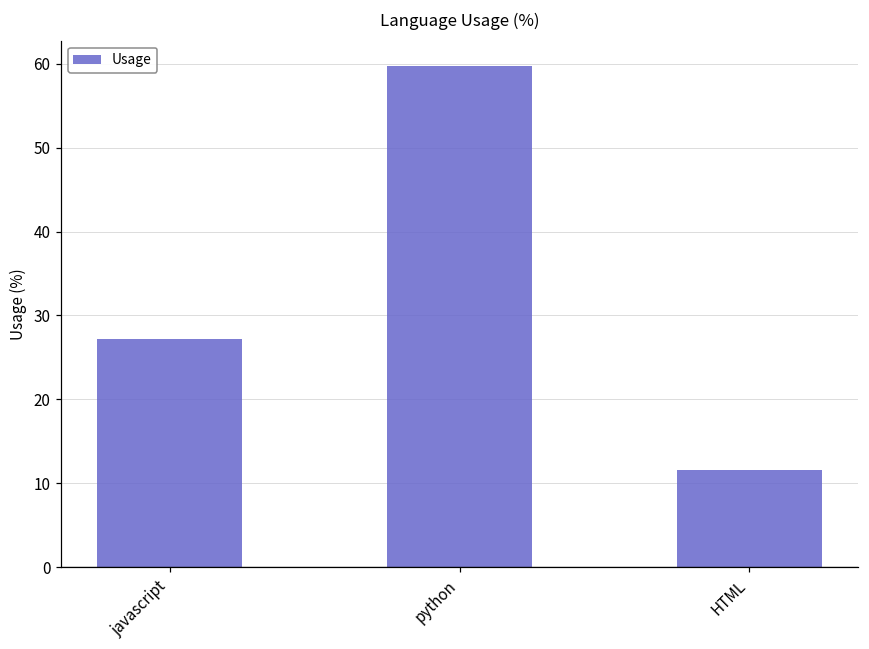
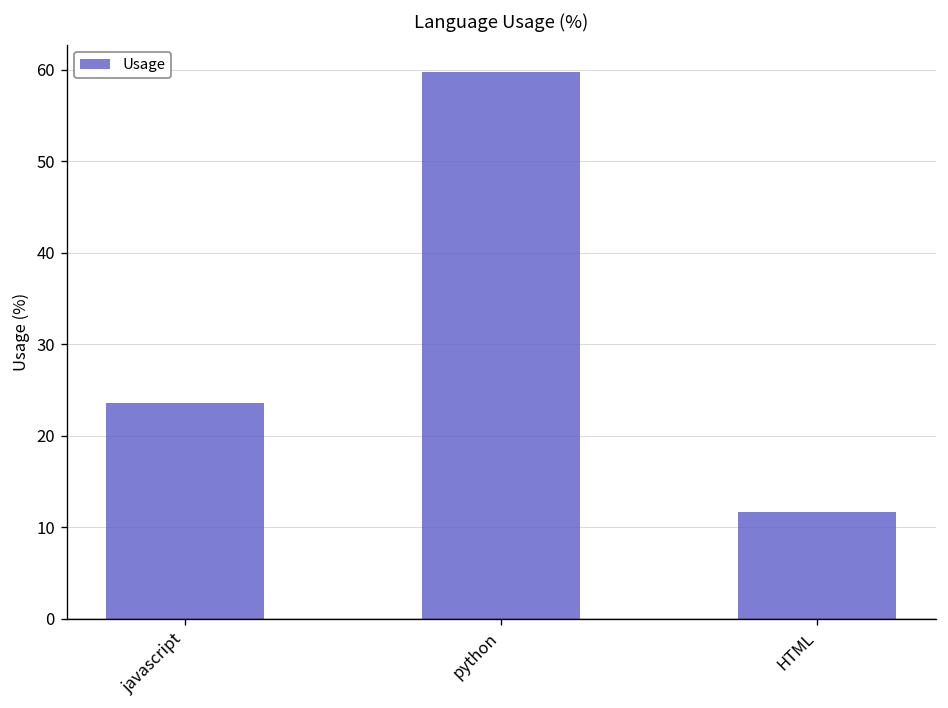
javascript: 27 -> 24
